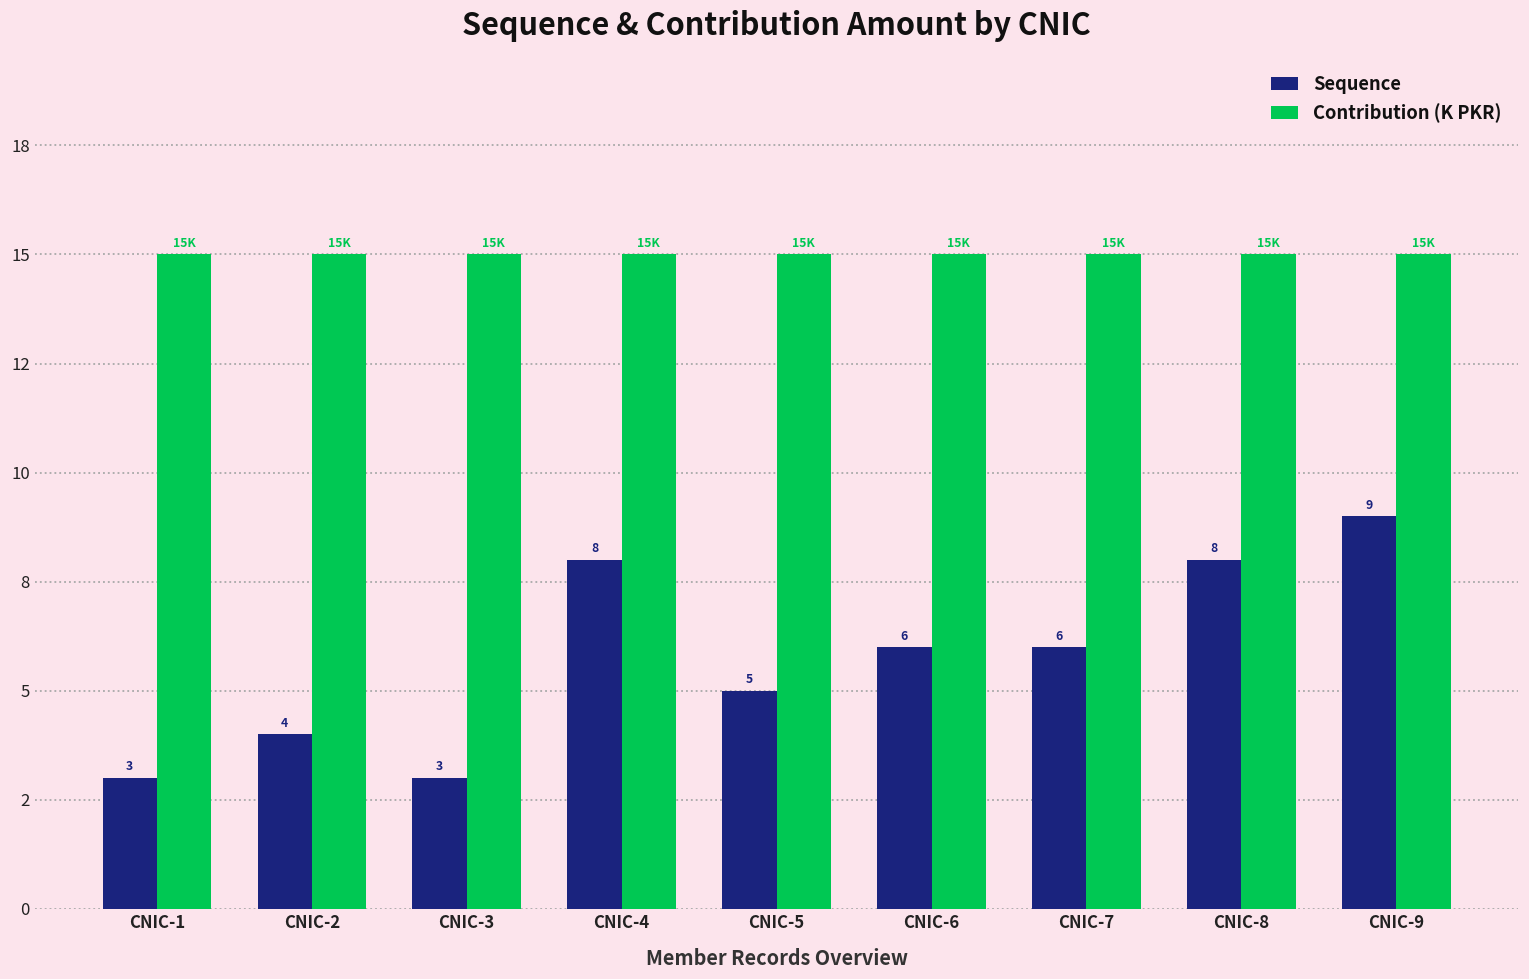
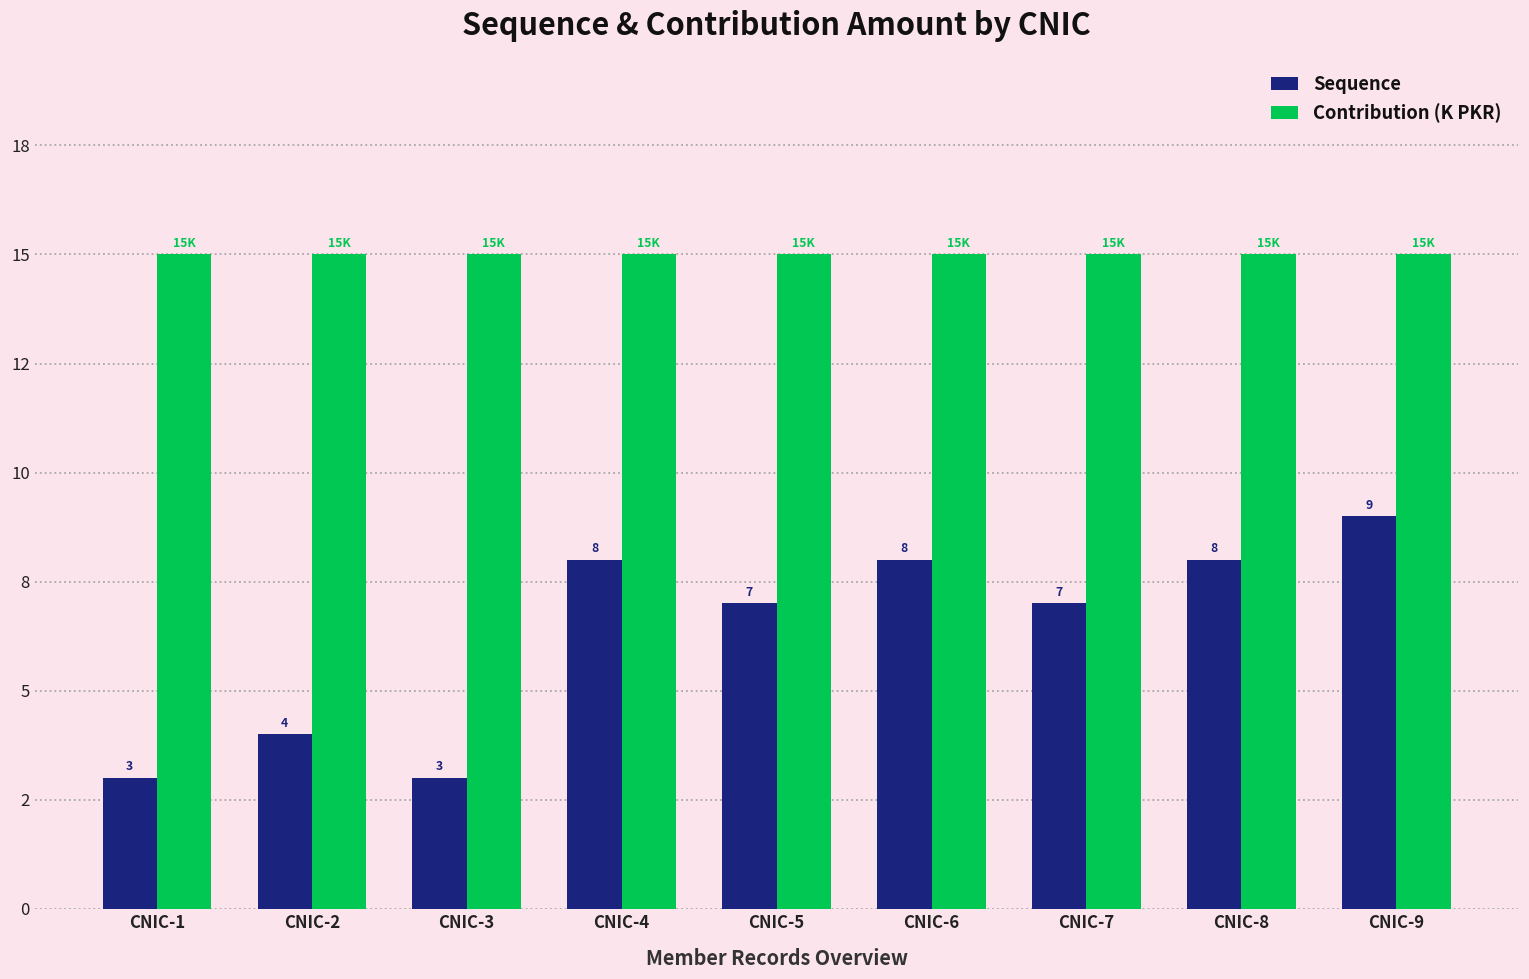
Sequence, CNIC-5: 5 -> 7
Sequence, CNIC-6: 6 -> 8
Sequence, CNIC-7: 6 -> 7
